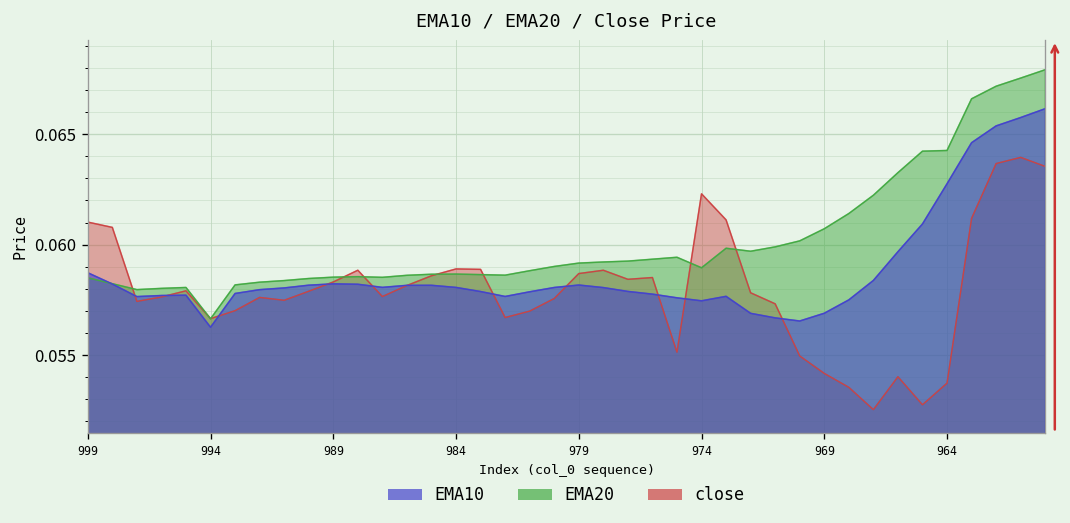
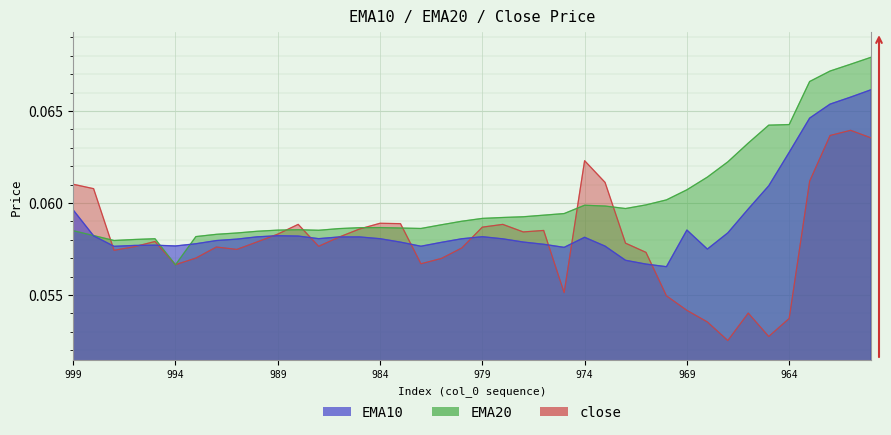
EMA10, 999: 0.0587 -> 0.0596
EMA10, 994: 0.0563 -> 0.0577
EMA20, 974: 0.0590 -> 0.0599
EMA10, 974: 0.0575 -> 0.0581
EMA10, 969: 0.0569 -> 0.0585
